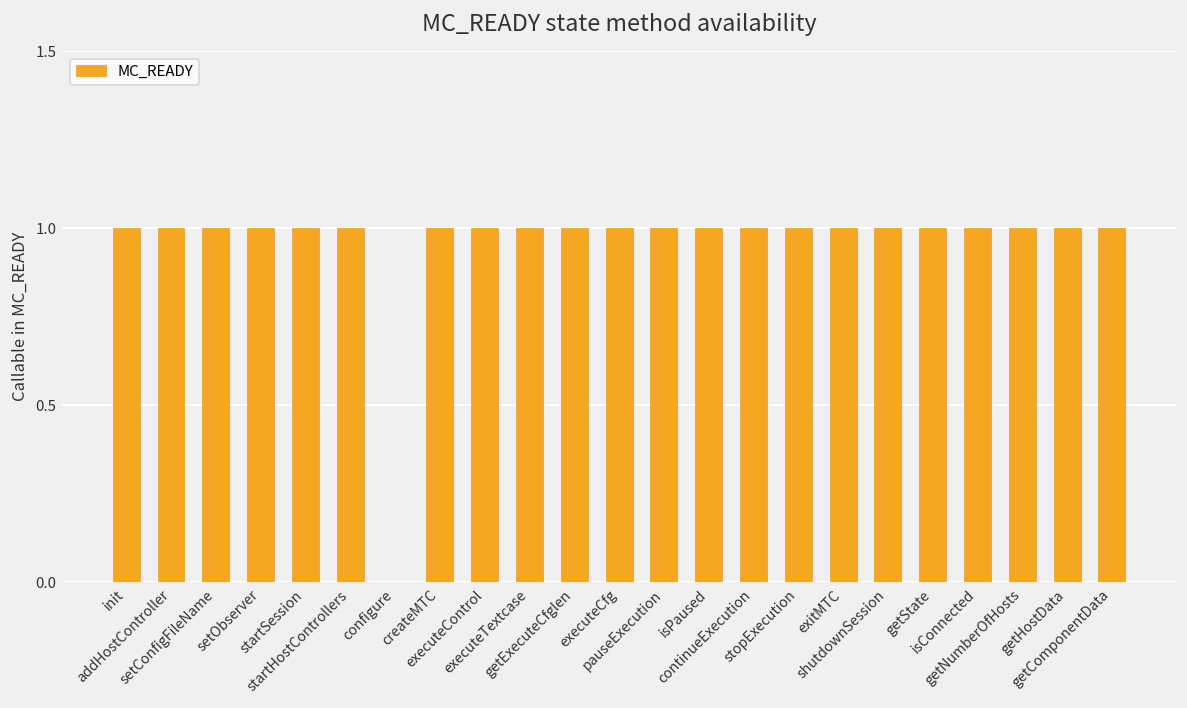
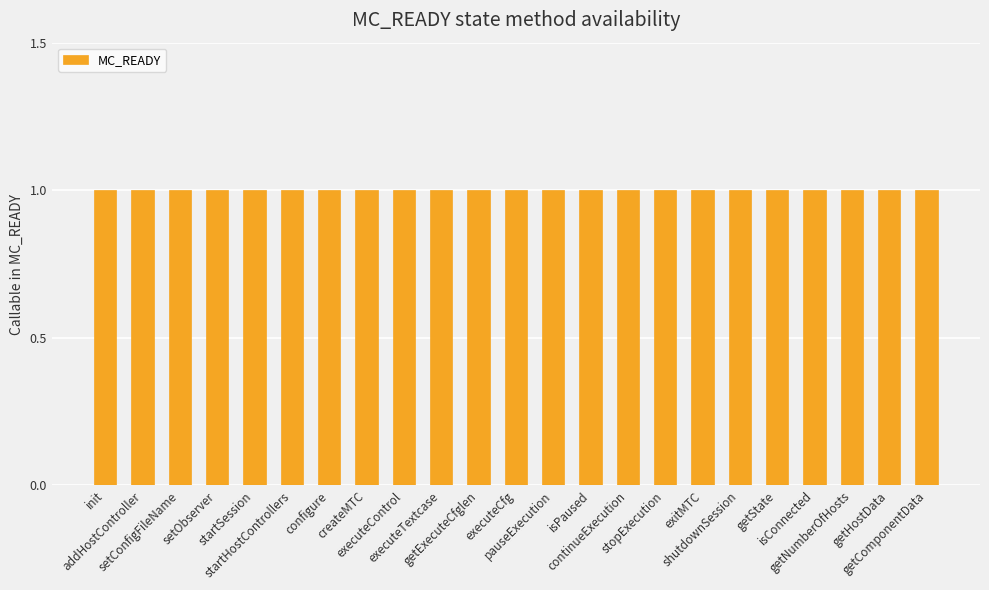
configure: 0 -> 1
